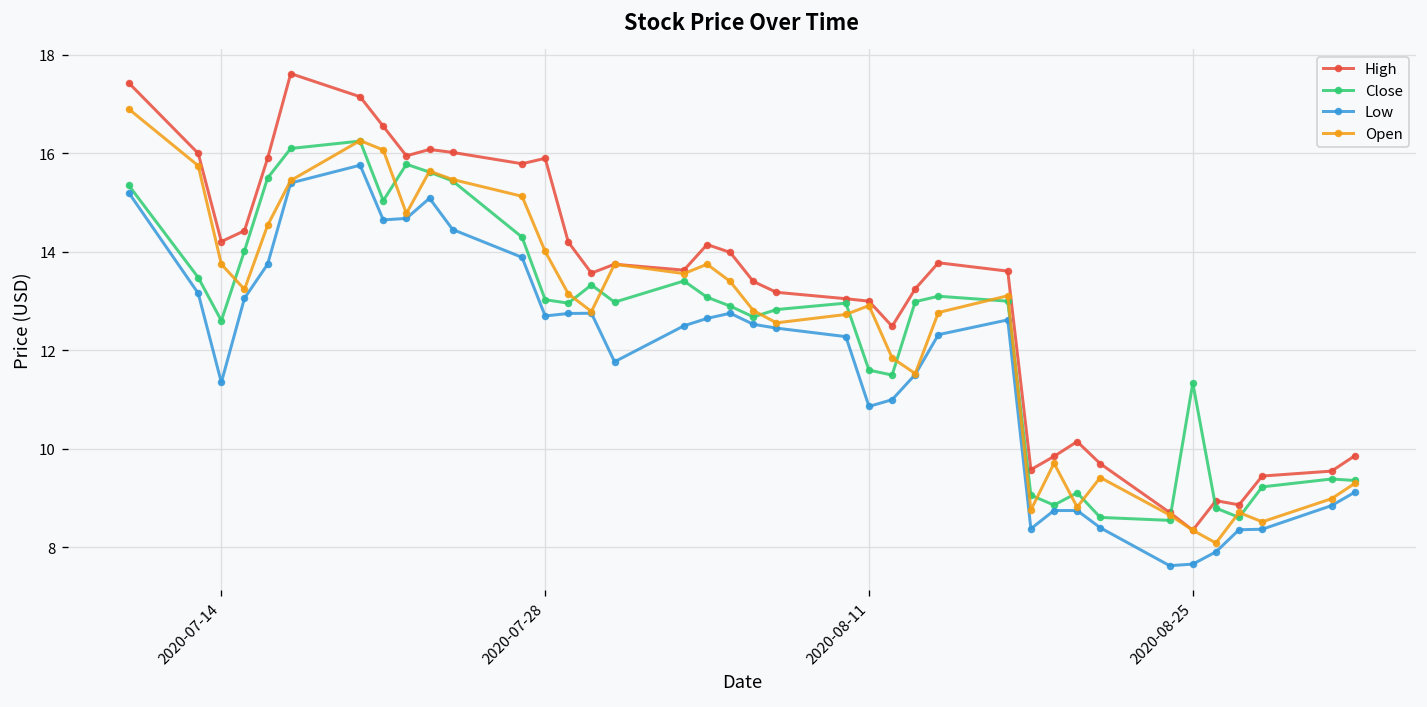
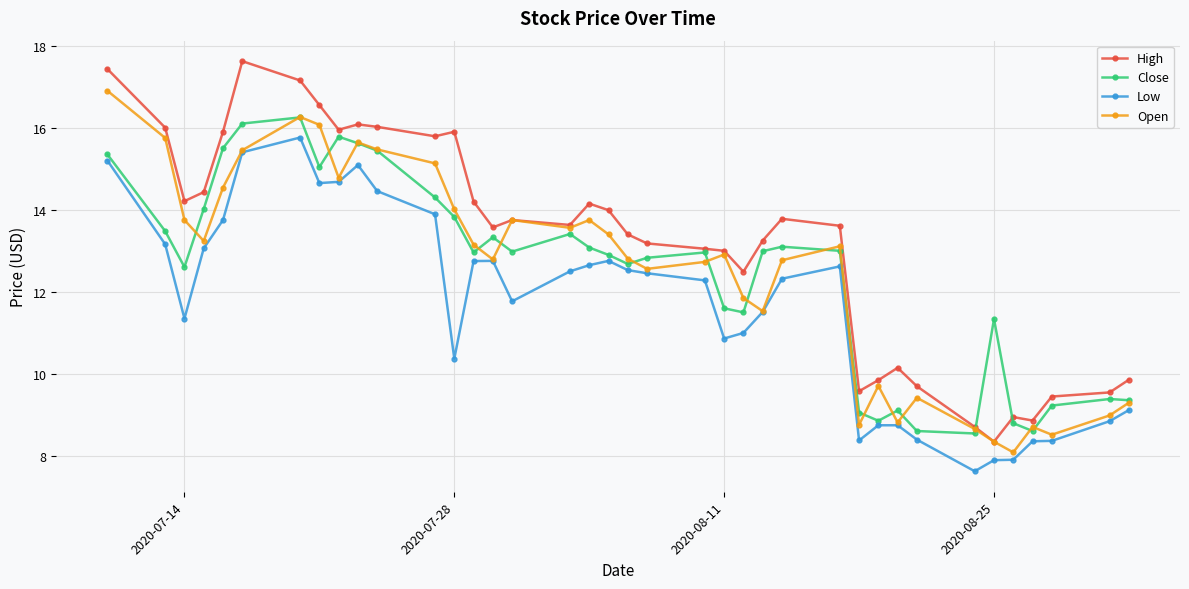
Close, 2020-07-28: 13.0 -> 13.8
Low, 2020-07-28: 12.7 -> 10.4
Low, 2020-08-25: 7.7 -> 7.9
